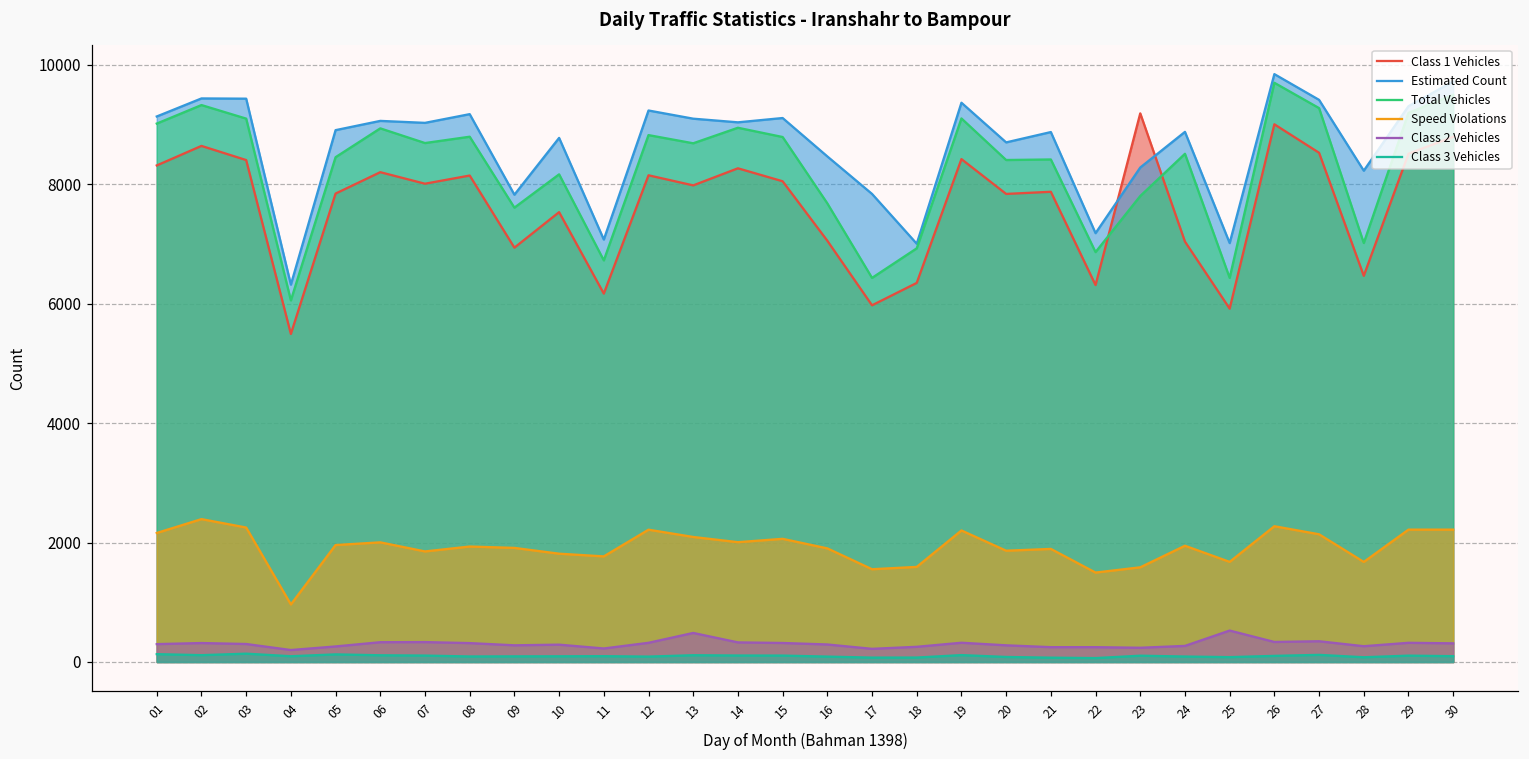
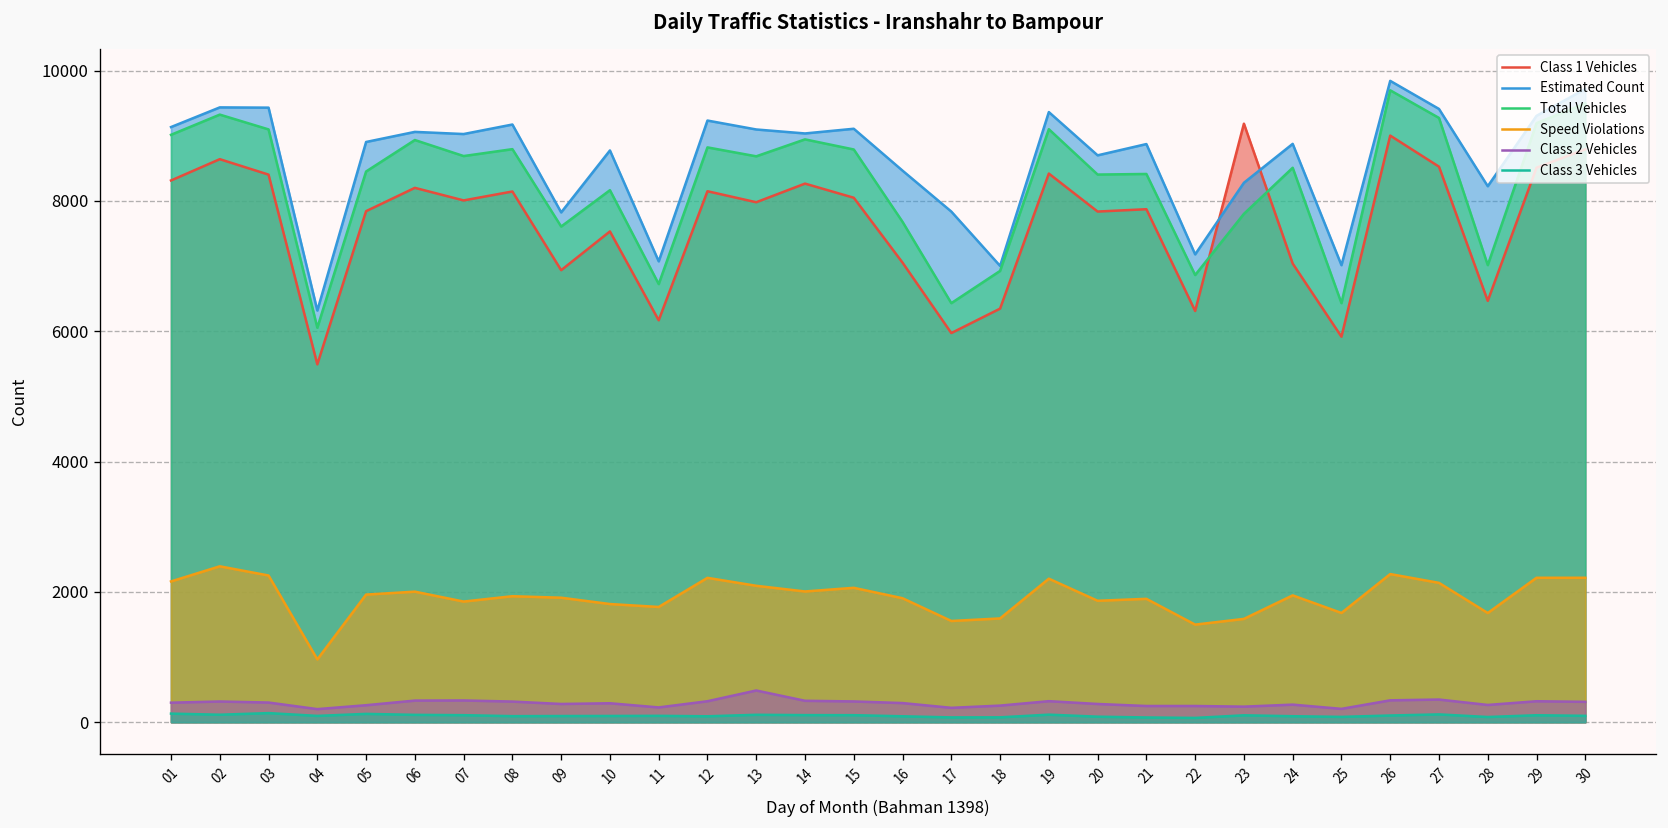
Class 2 Vehicles, 25: 500 -> 200
